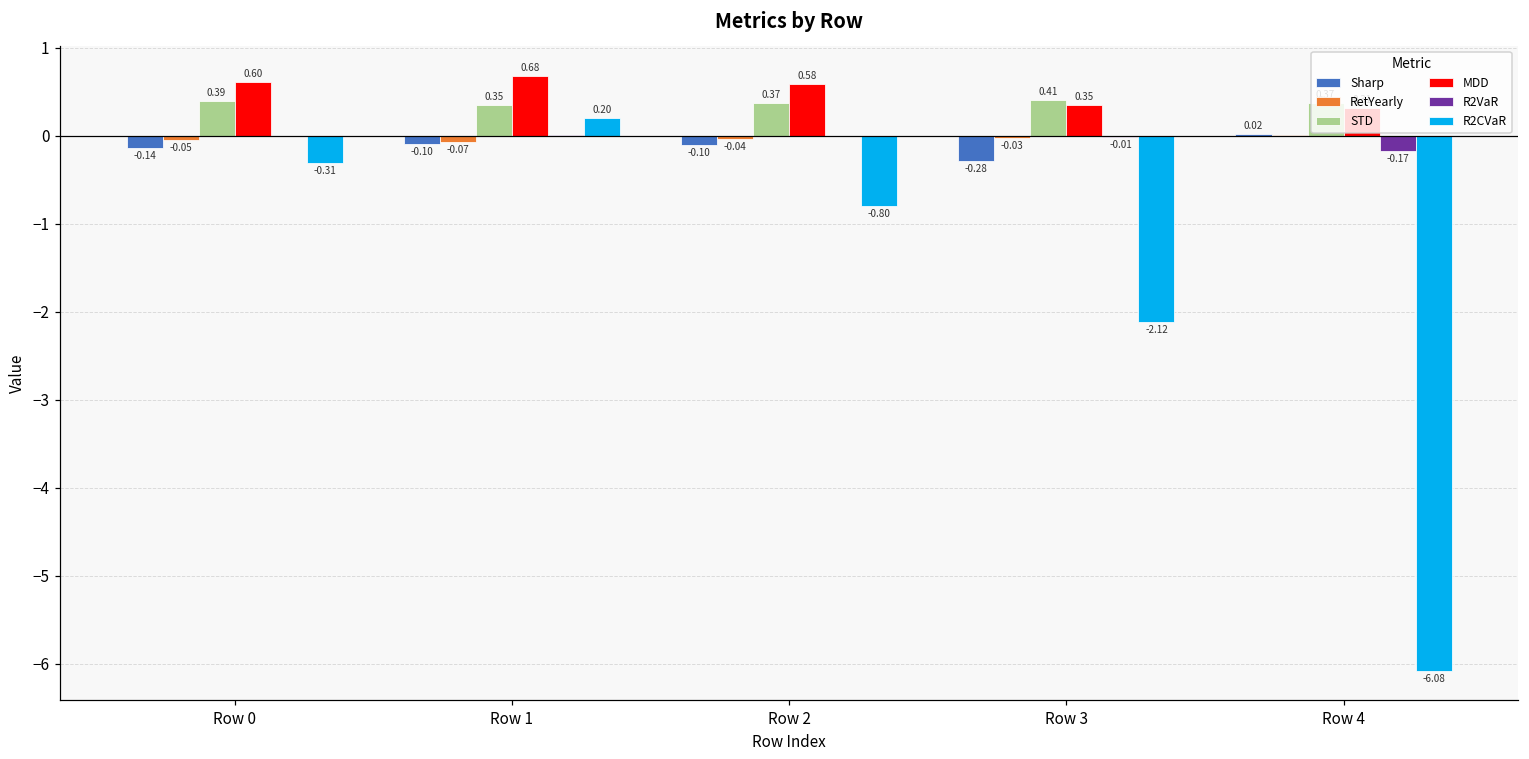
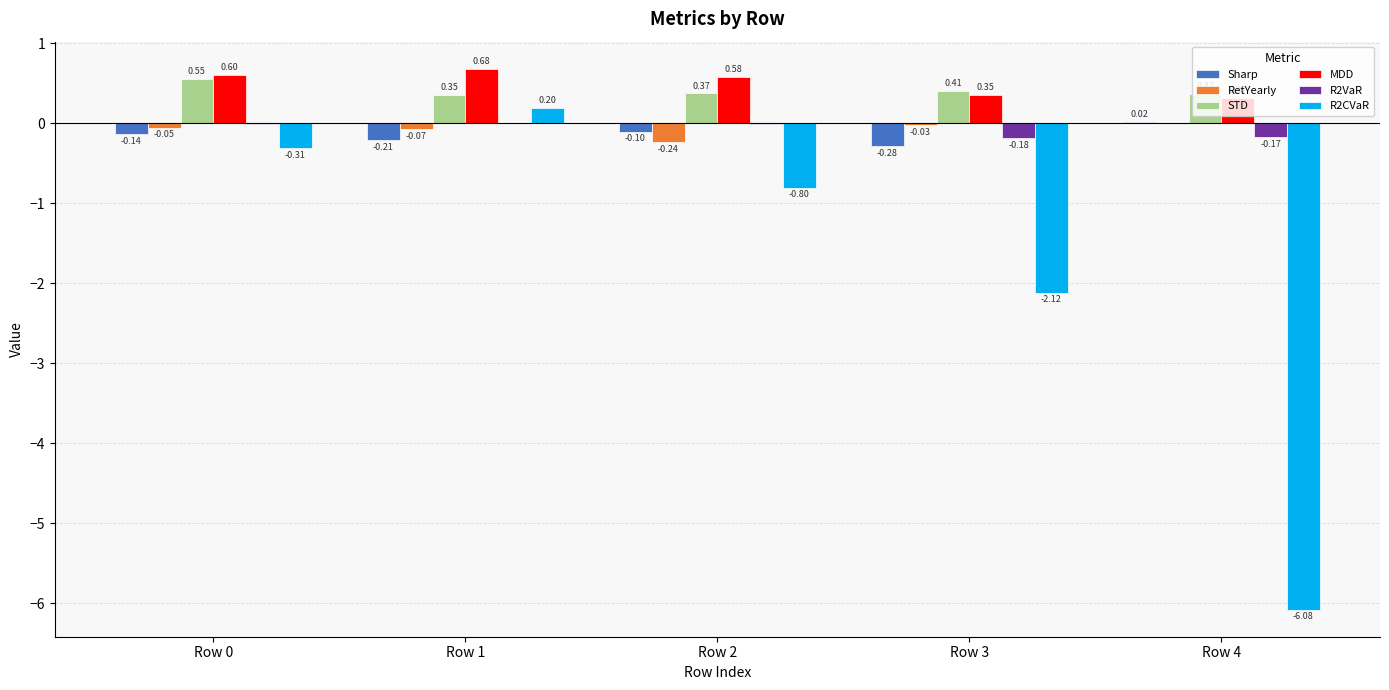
STD, Row 0: 0.39 -> 0.55
Sharp, Row 1: -0.10 -> -0.21
RetYearly, Row 2: -0.04 -> -0.24
R2VaR, Row 3: -0.01 -> -0.18
